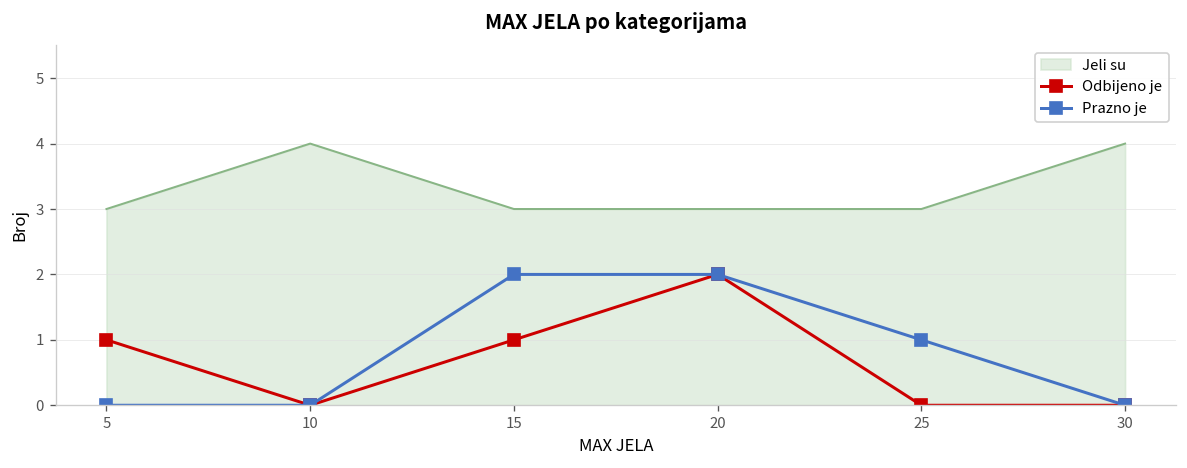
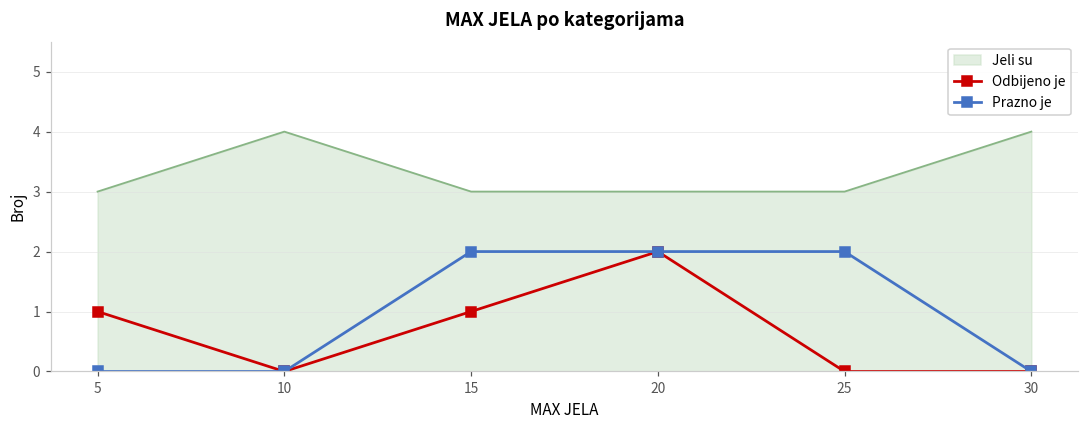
Prazno je, 25: 1 -> 2
